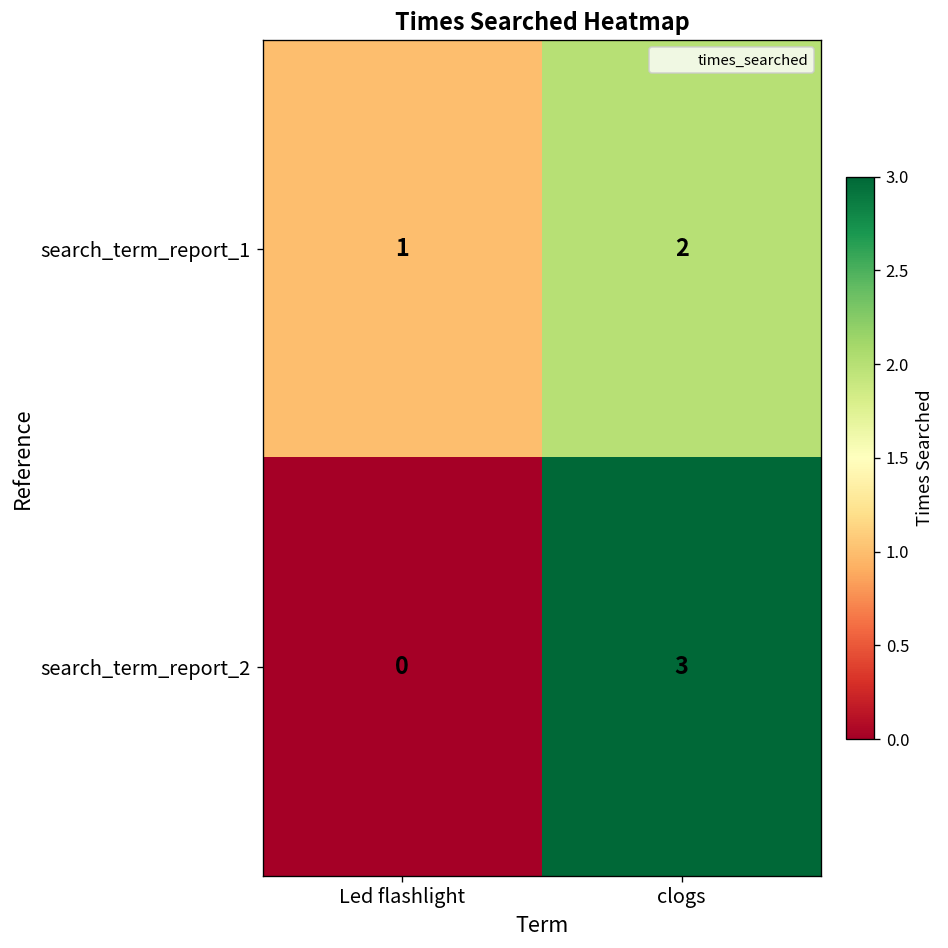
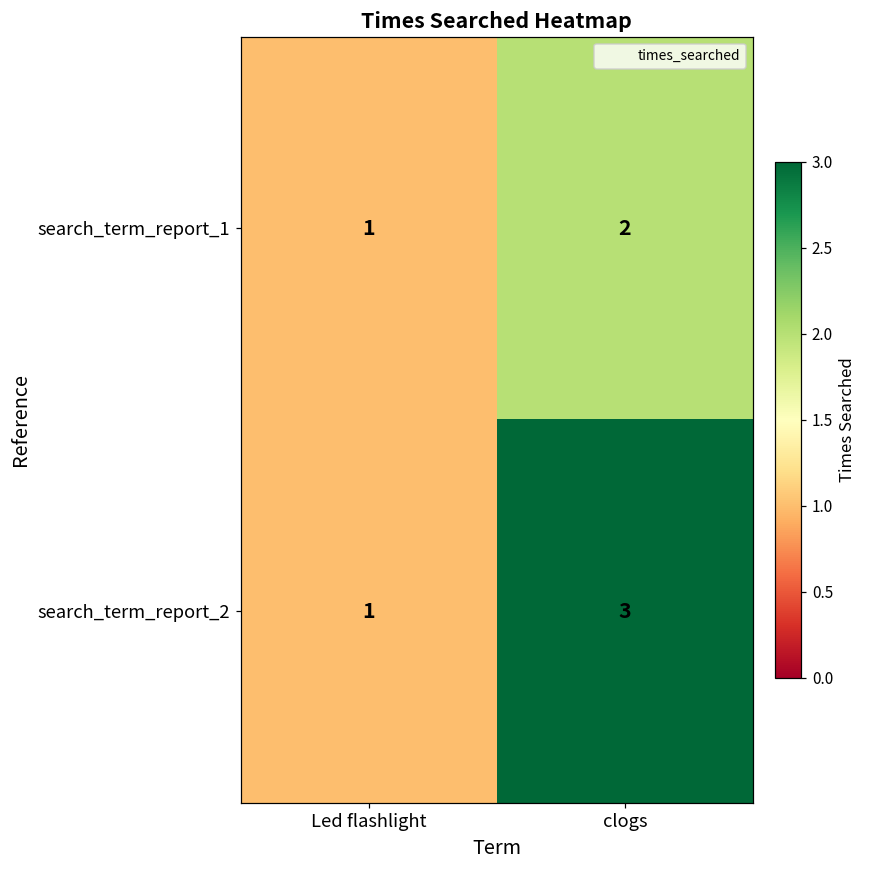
search_term_report_2, Led flashlight: 0 -> 1
